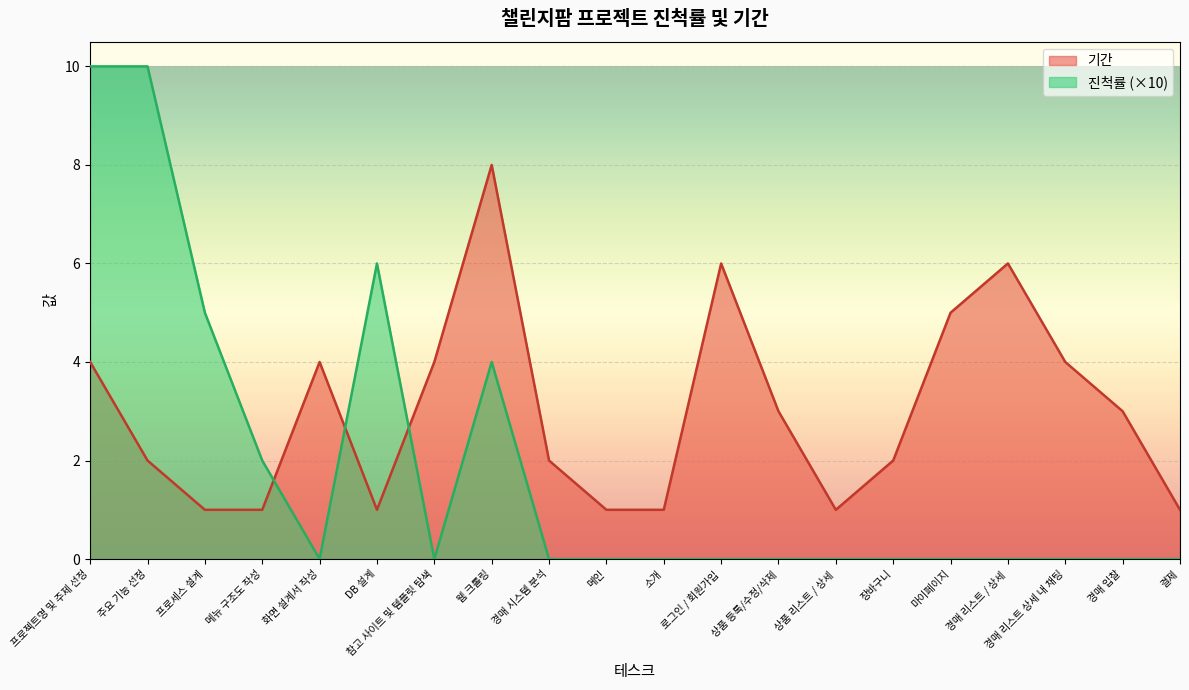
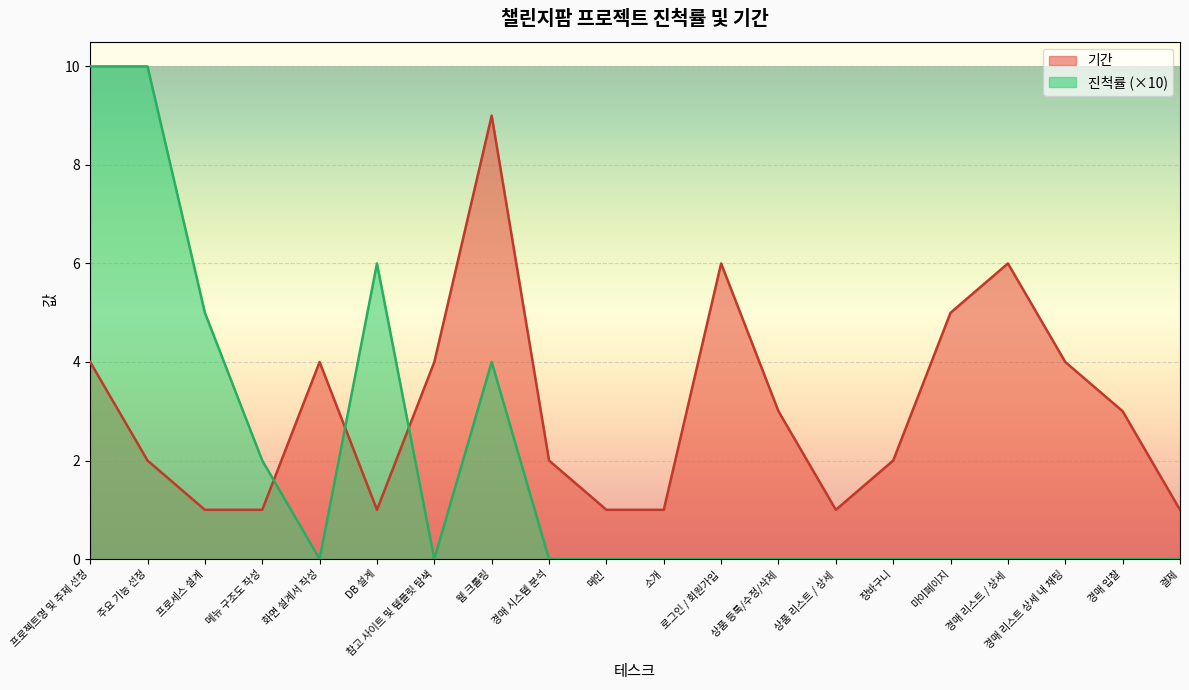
기간, 웹 크롤링: 8 -> 9
